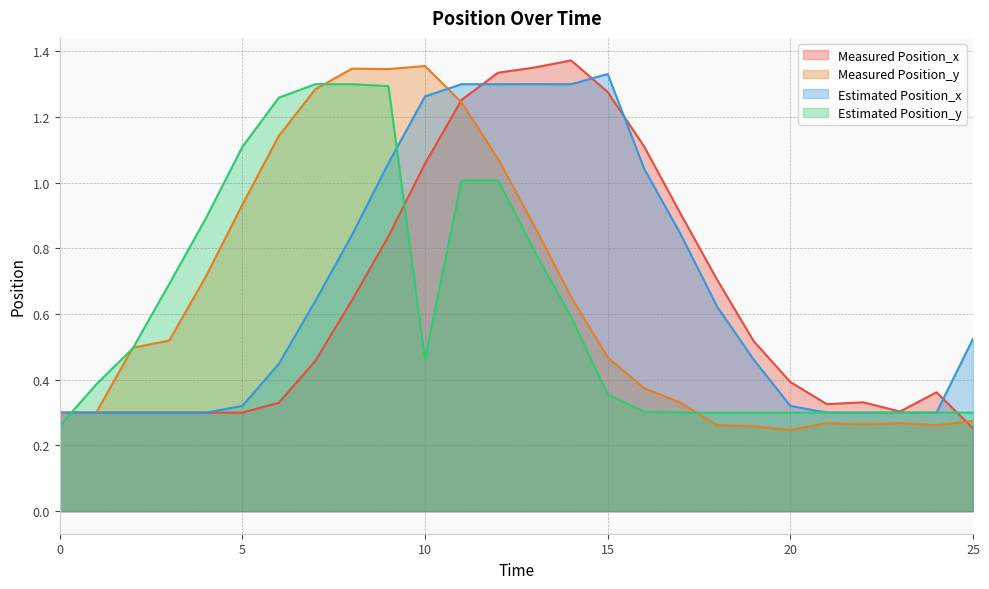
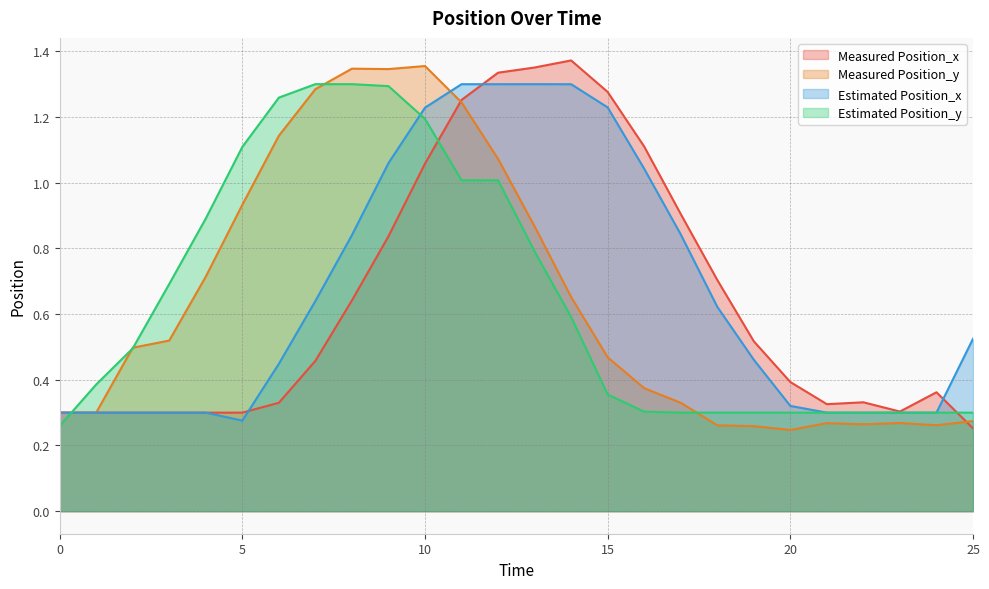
Estimated Position_x, 5: 0.32 -> 0.28
Estimated Position_x, 10: 1.26 -> 1.23
Estimated Position_y, 10: 0.46 -> 1.19
Estimated Position_x, 15: 1.33 -> 1.23
